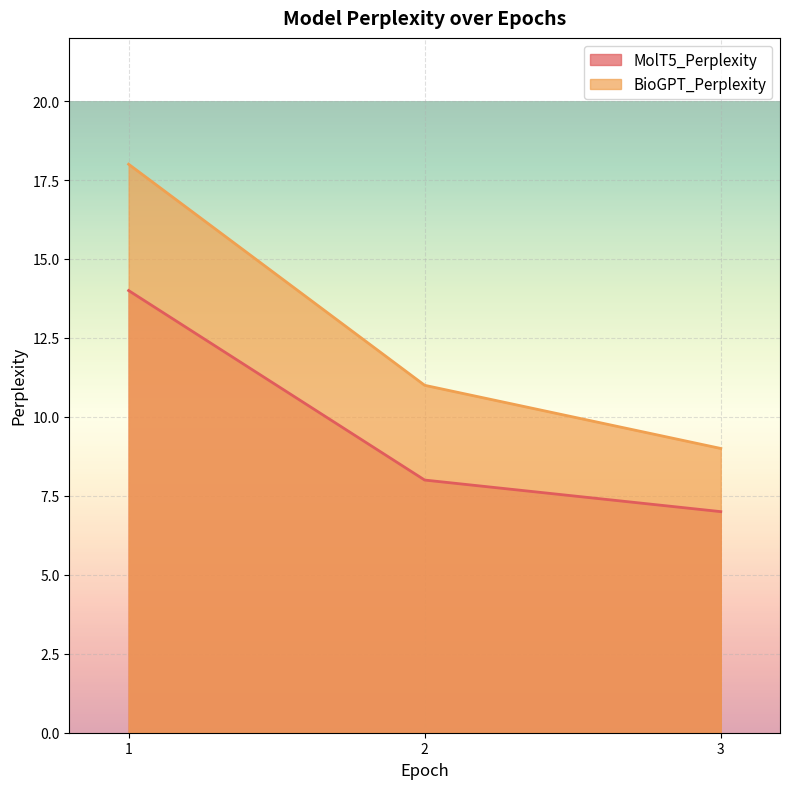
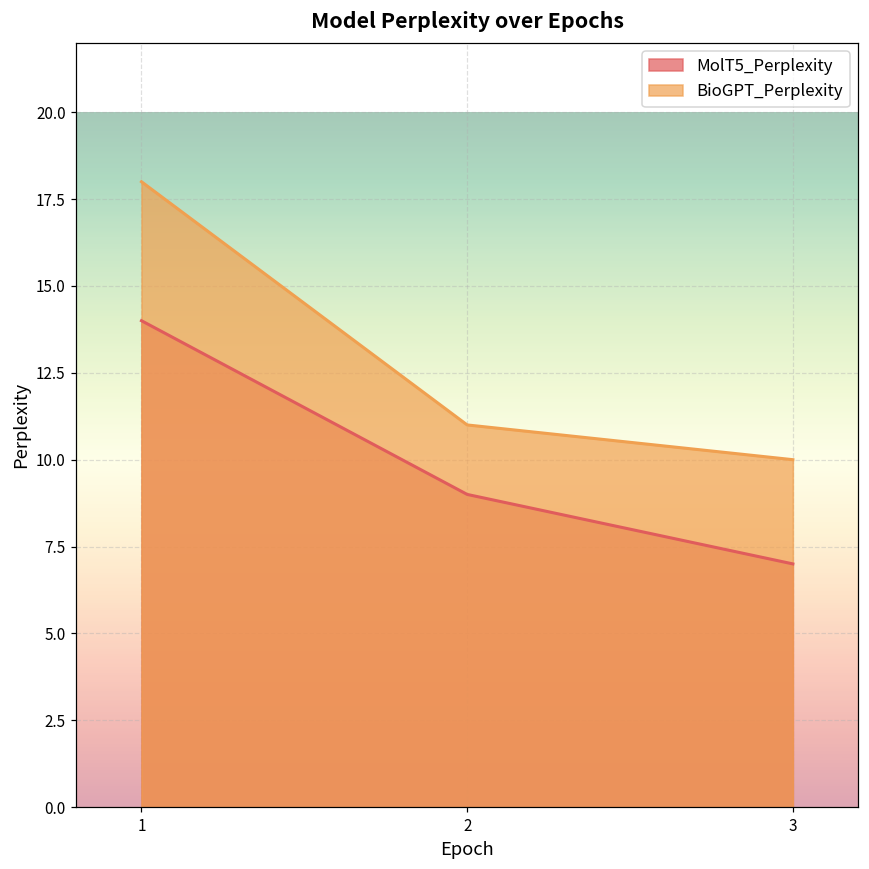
MolT5_Perplexity, 2: 8 -> 9
BioGPT_Perplexity, 3: 9 -> 10
